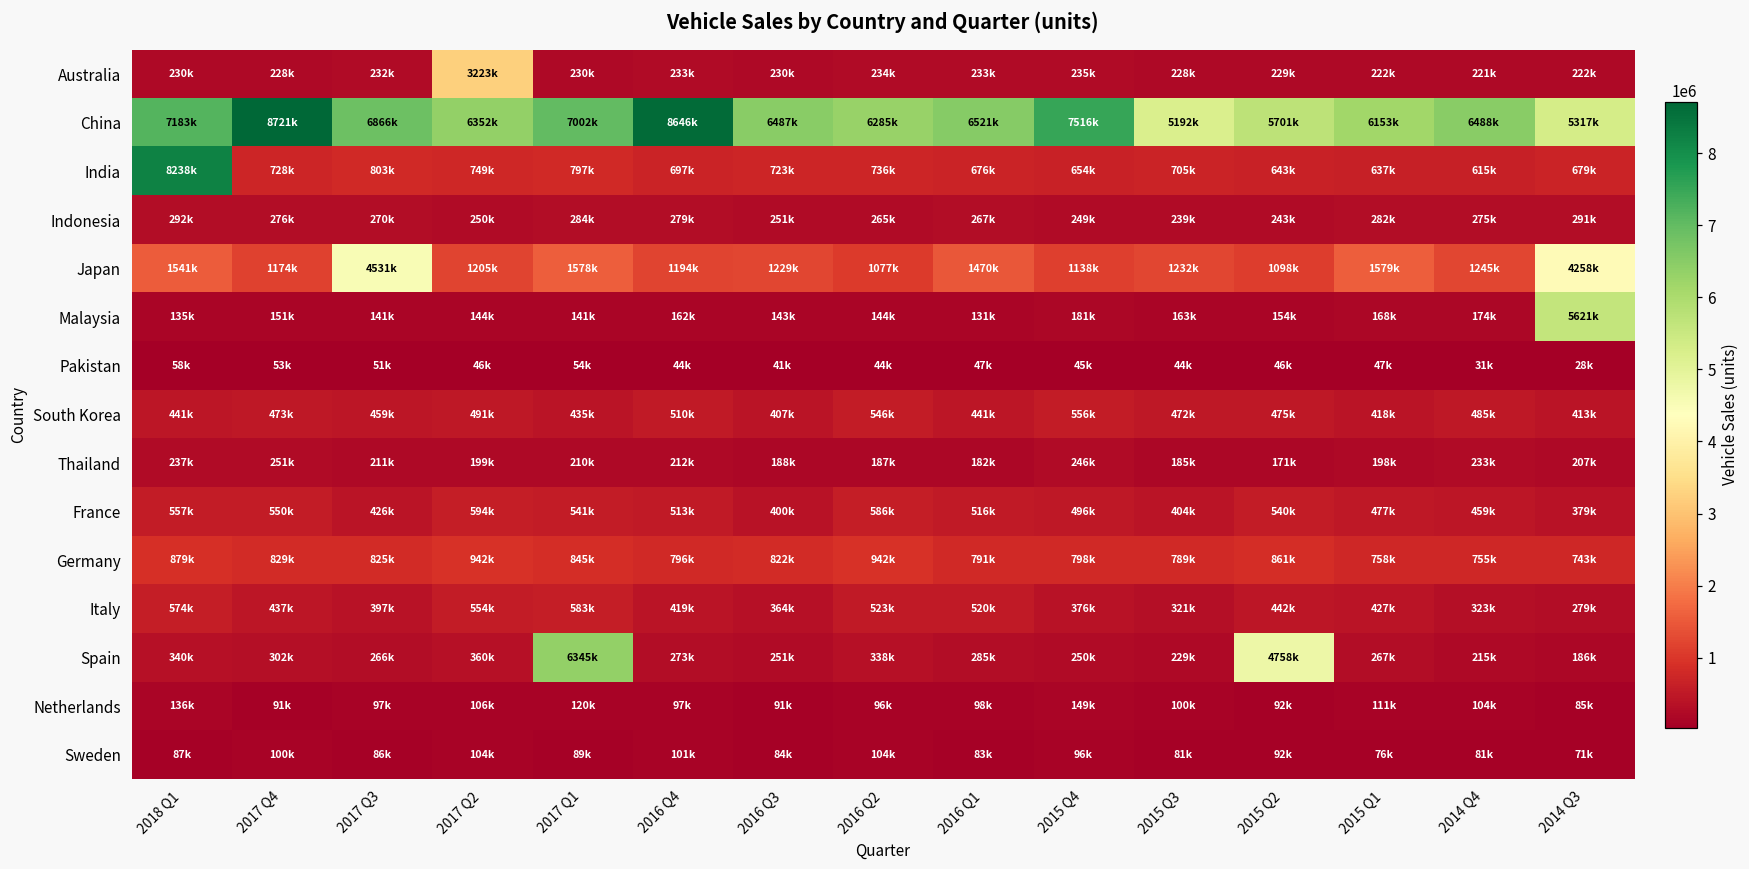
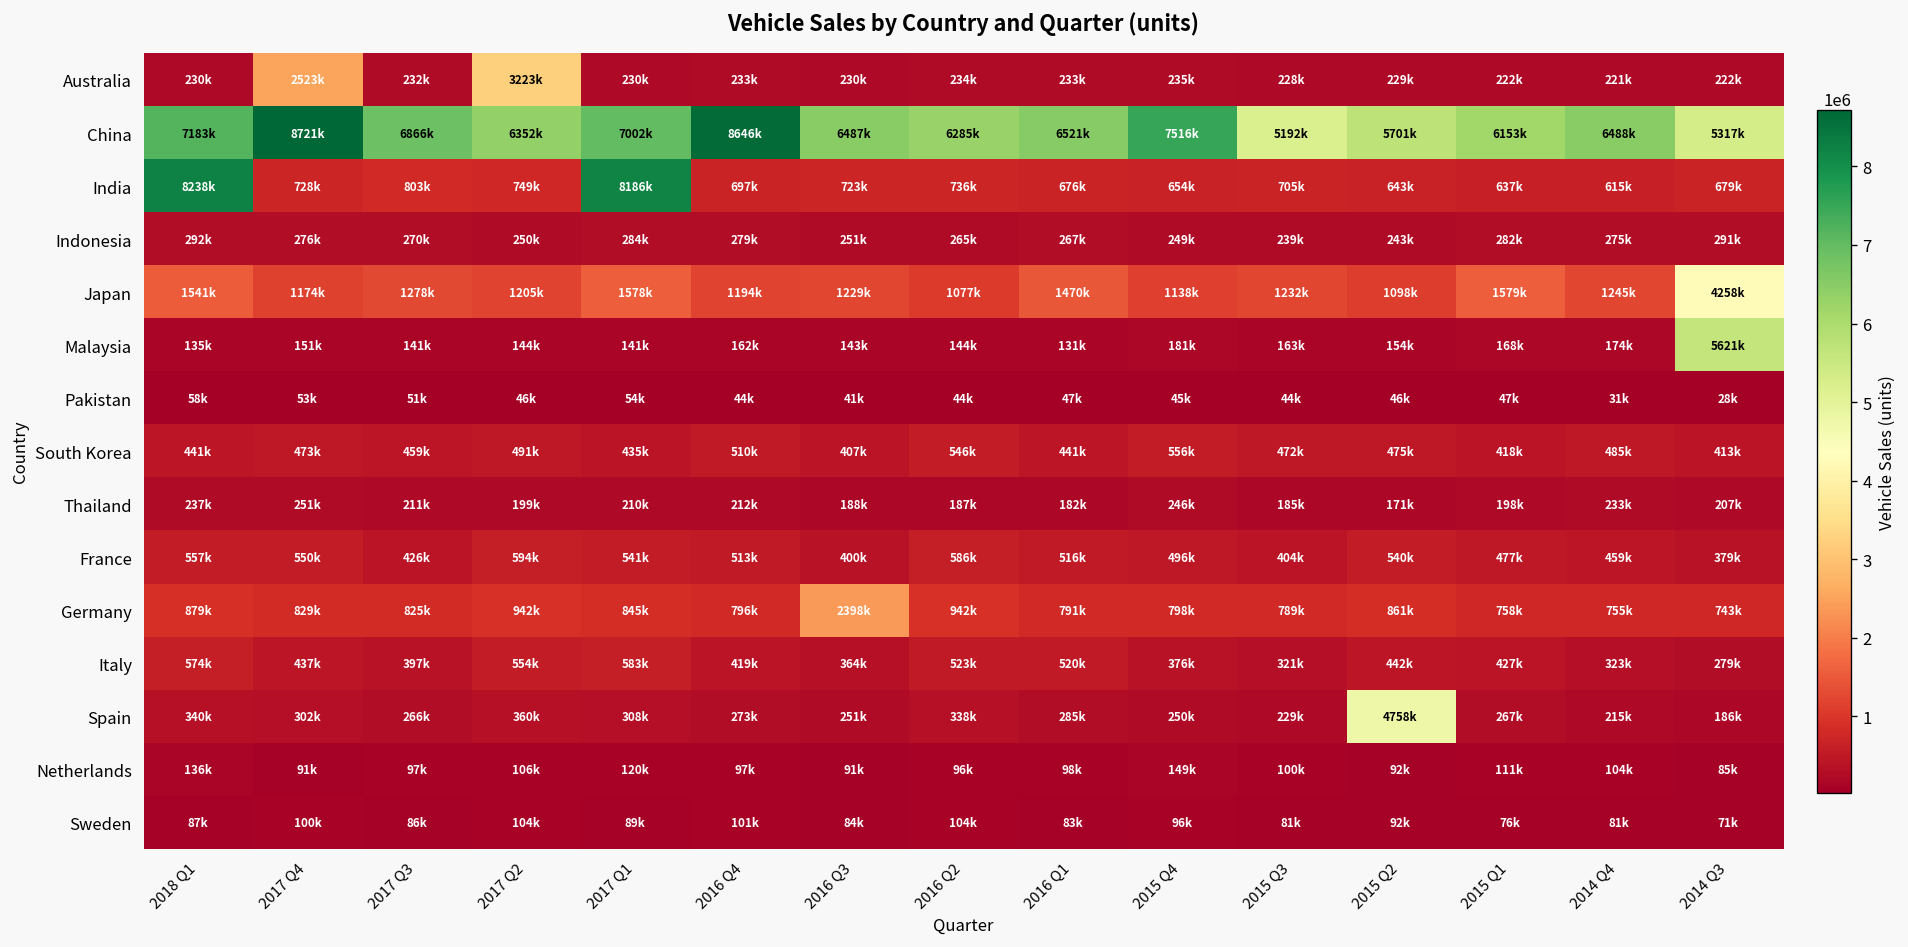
Australia, 2017 Q4: 228k -> 2523k
India, 2017 Q1: 797k -> 8186k
Japan, 2017 Q3: 4531k -> 1278k
Germany, 2016 Q3: 822k -> 2398k
Spain, 2017 Q1: 6345k -> 308k
